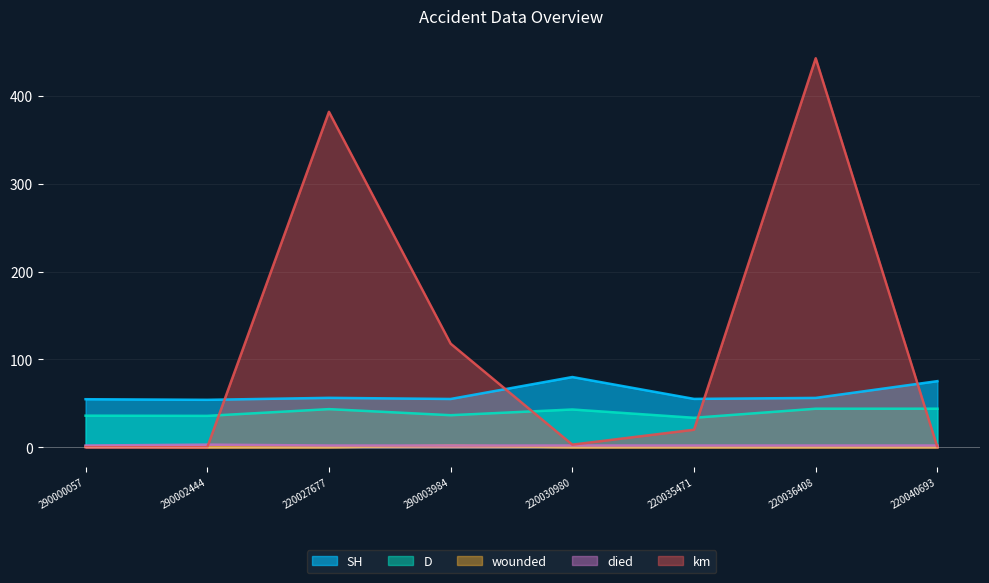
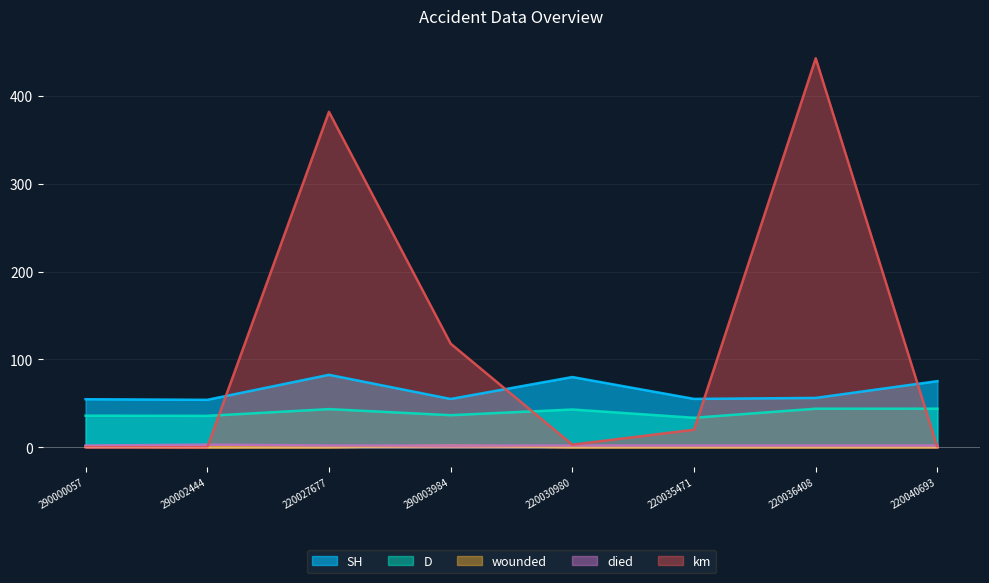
SH, 220027677: 60 -> 80
